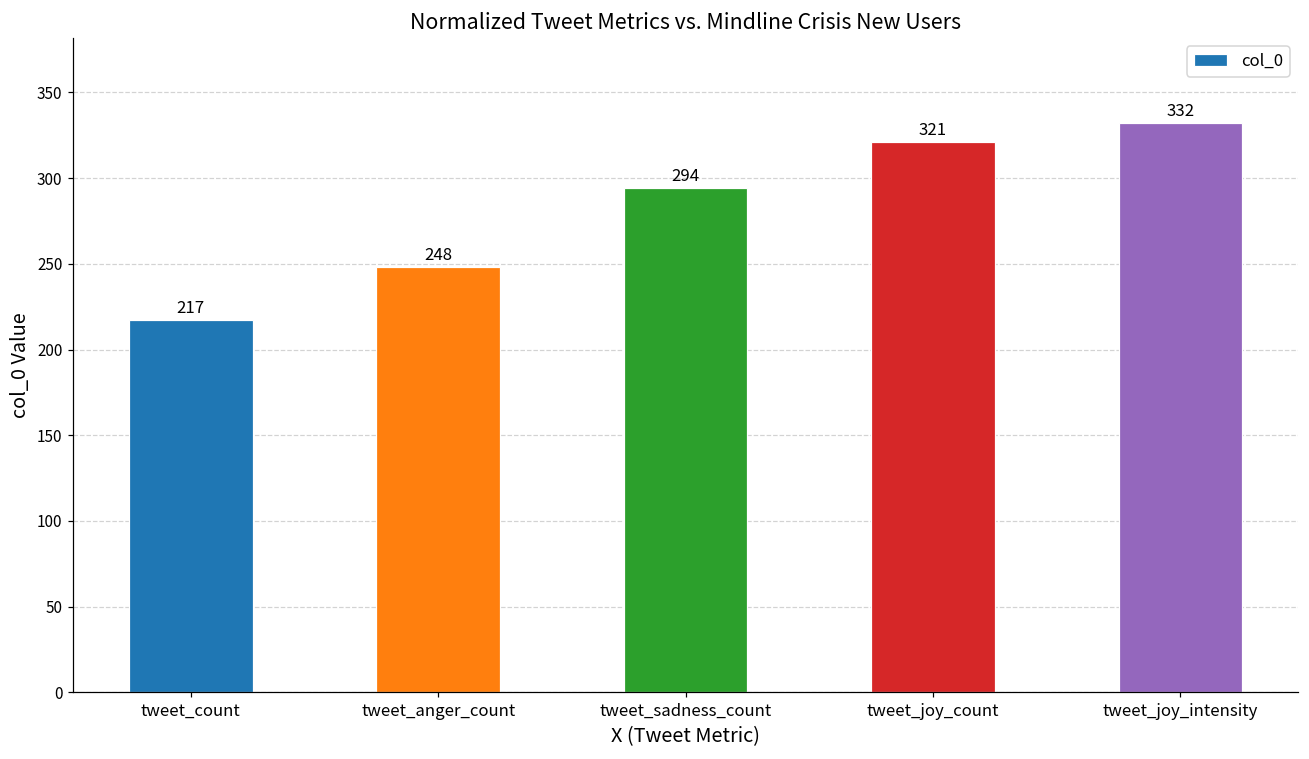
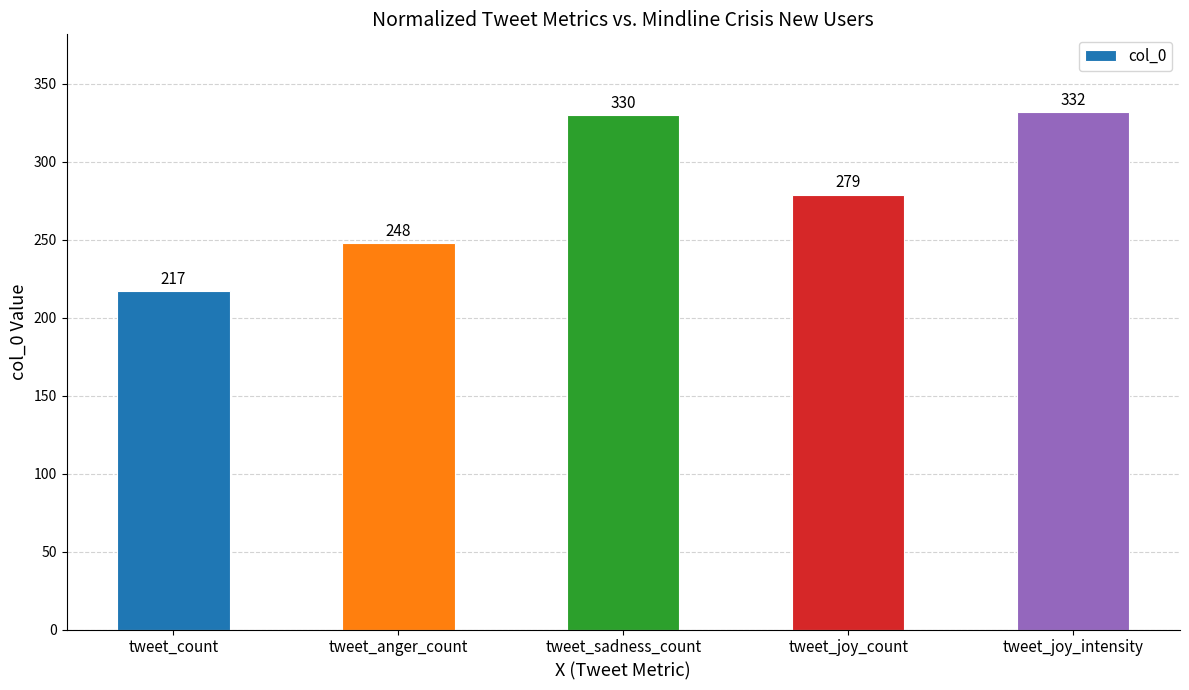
tweet_sadness_count: 294 -> 330
tweet_joy_count: 321 -> 279
